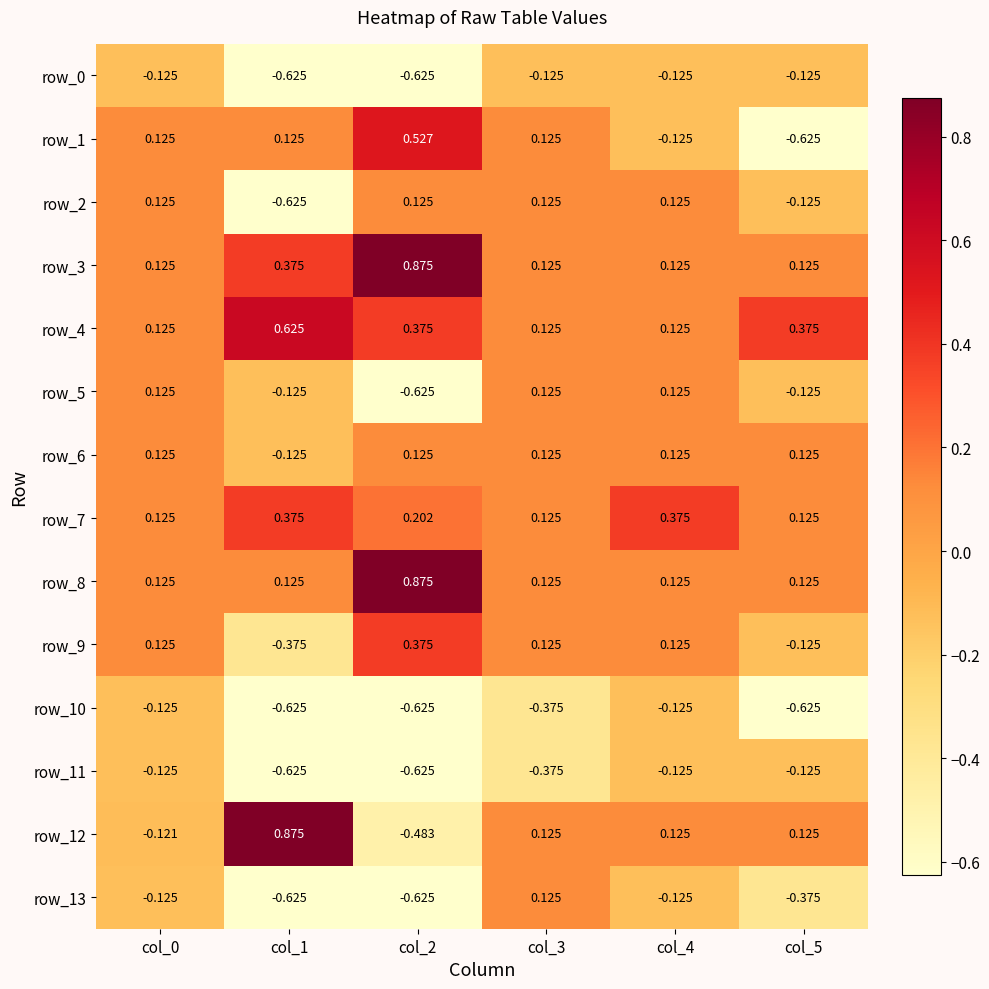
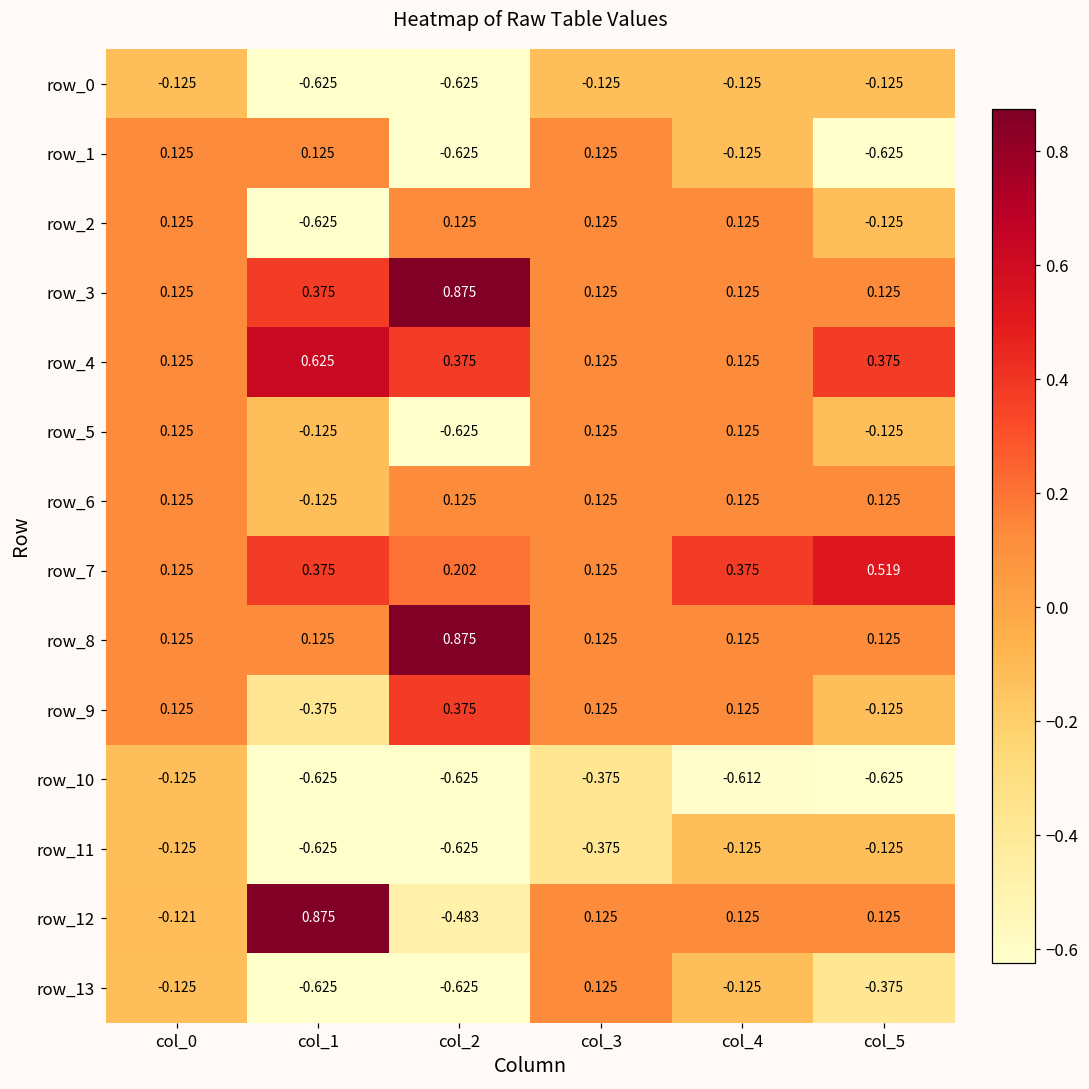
row_1, col_2: 0.527 -> -0.625
row_7, col_5: 0.125 -> 0.519
row_10, col_4: -0.125 -> -0.612
